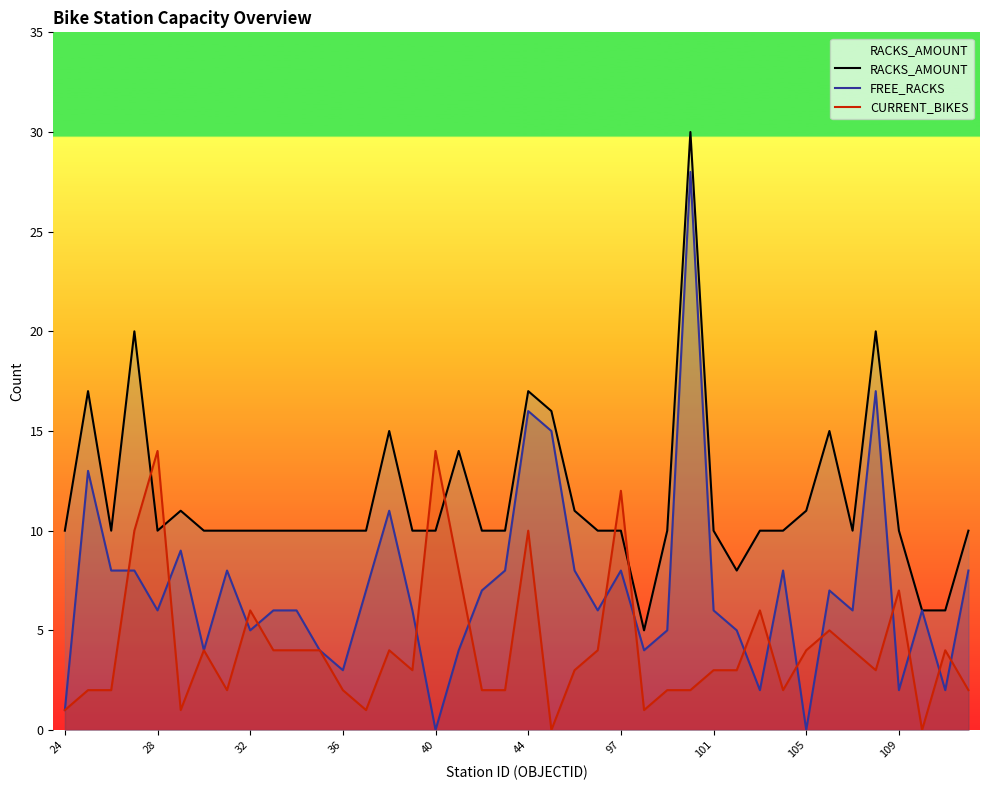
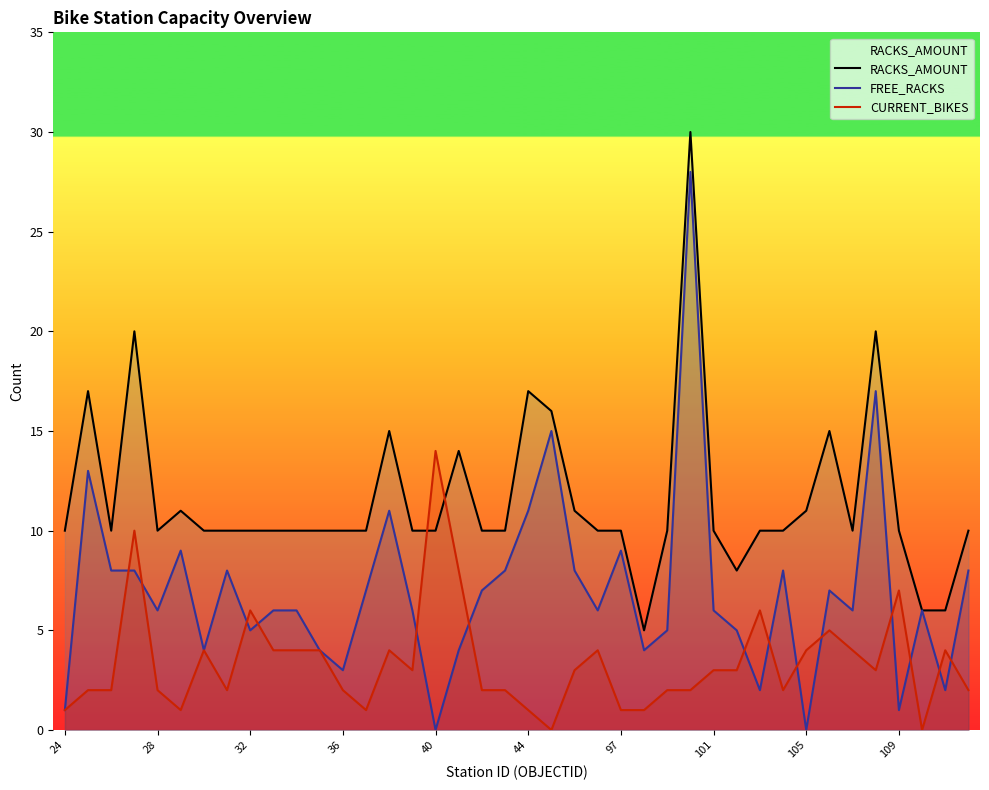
CURRENT_BIKES, 28: 14 -> 2
FREE_RACKS, 44: 16 -> 11
CURRENT_BIKES, 44: 10 -> 1
FREE_RACKS, 97: 8 -> 9
CURRENT_BIKES, 97: 12 -> 1
FREE_RACKS, 109: 2 -> 1
